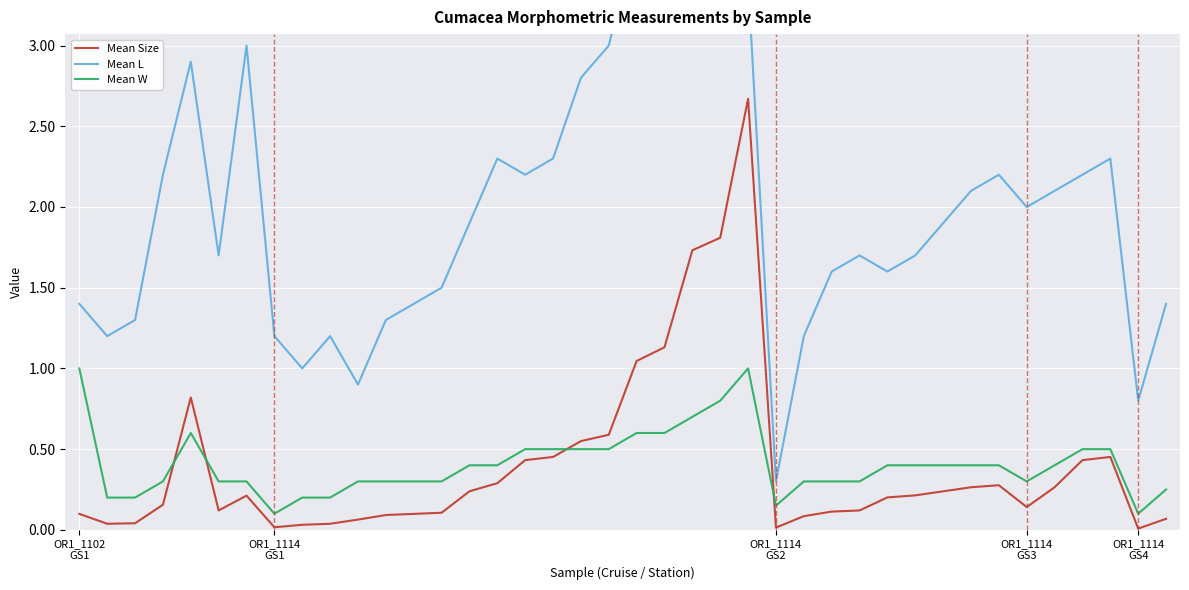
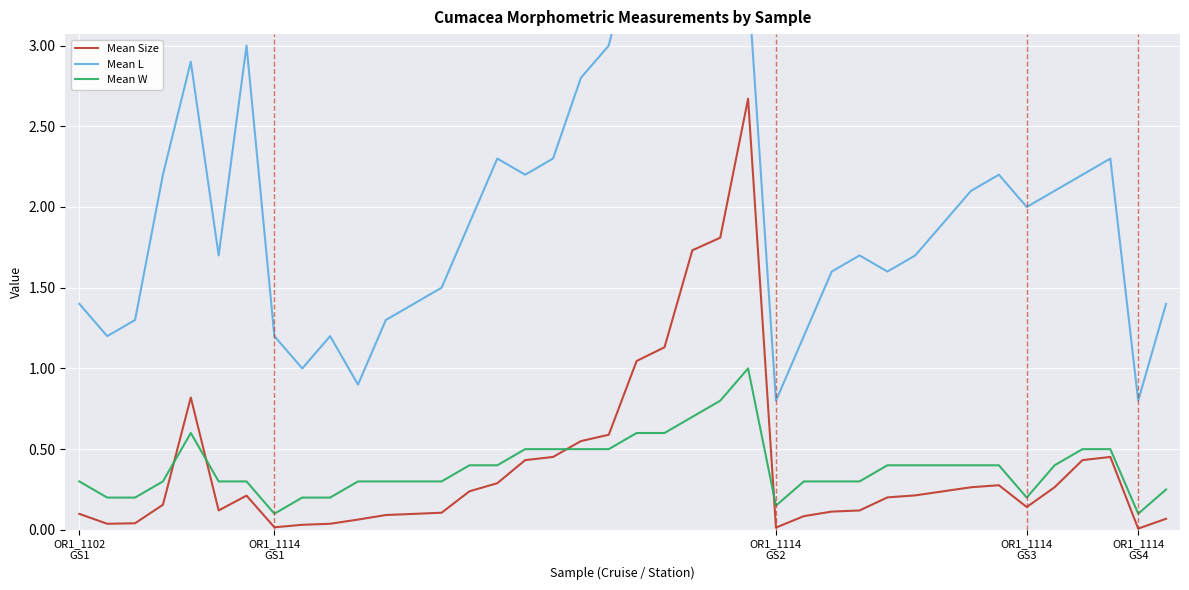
Mean W, OR1_1102 GS1: 1.0 -> 0.3
Mean L, OR1_1114 GS2: 0.3 -> 0.8
Mean W, OR1_1114 GS3: 0.3 -> 0.2
